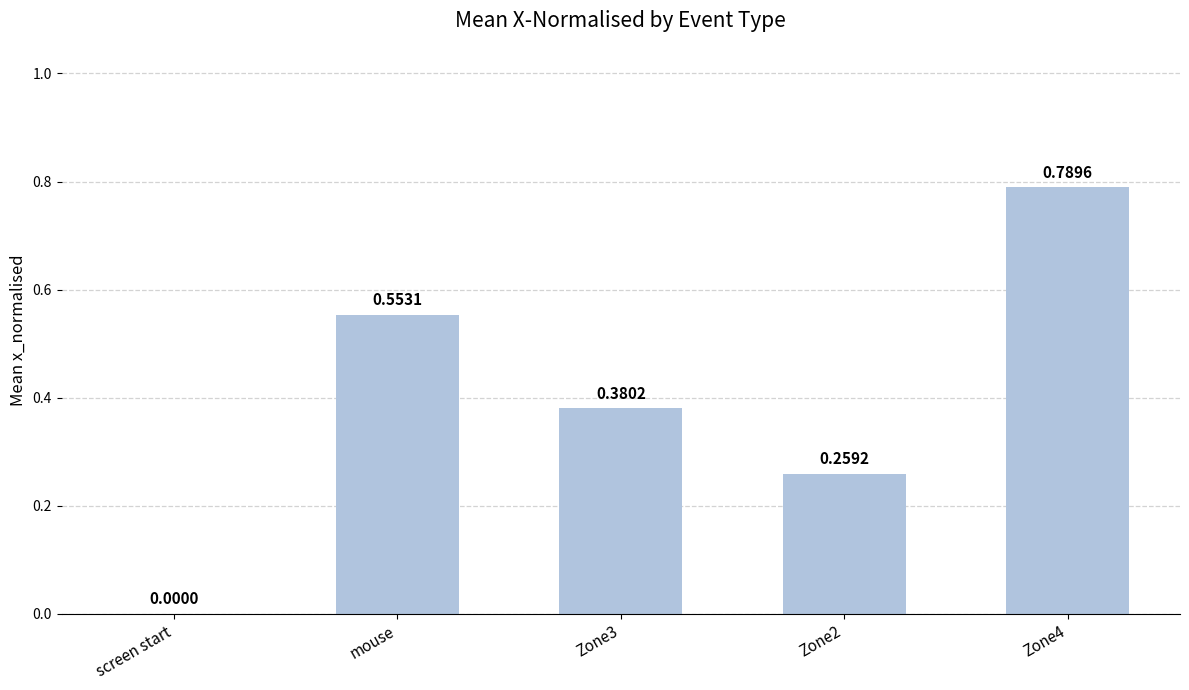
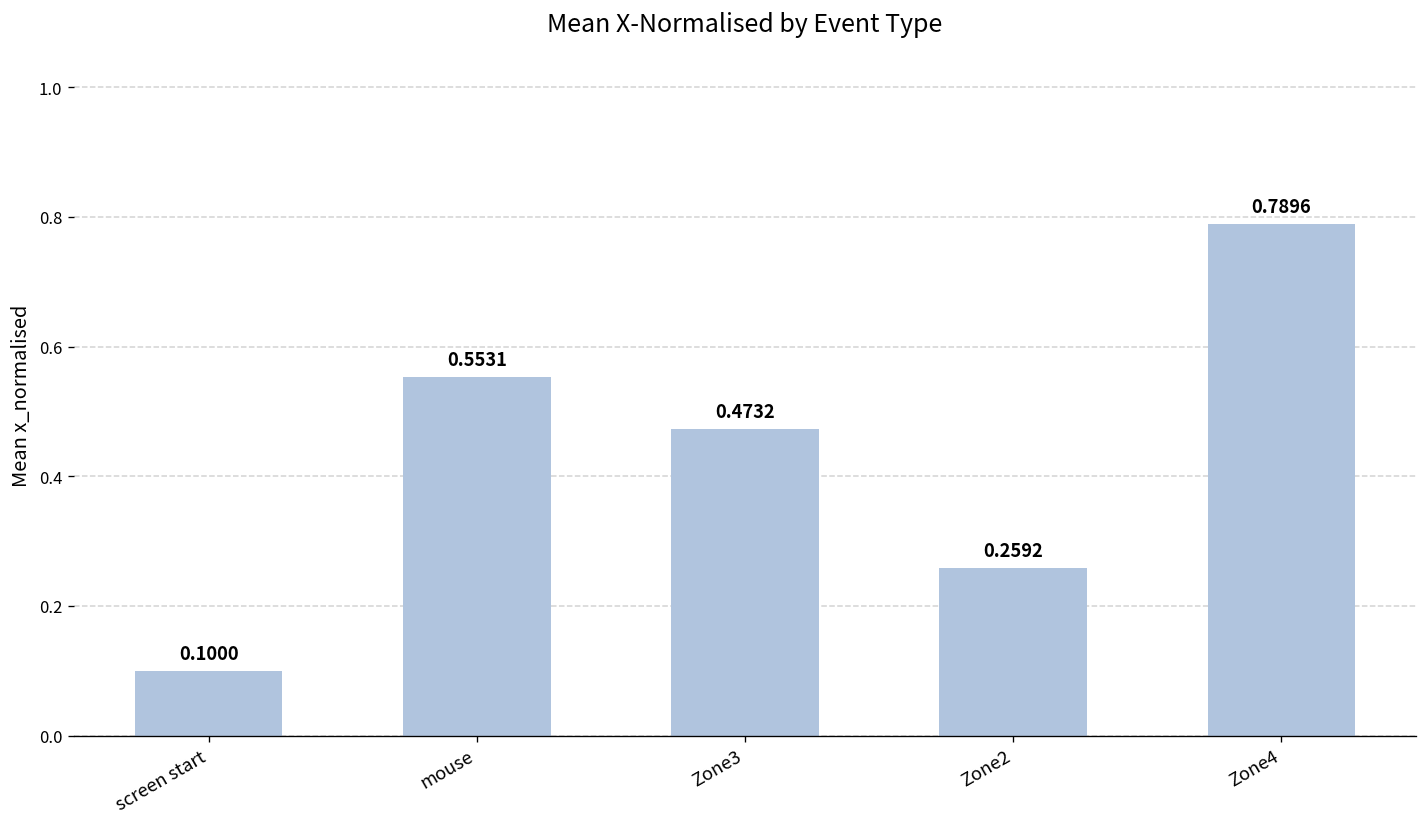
screen start: 0.0000 -> 0.1000
Zone3: 0.3802 -> 0.4732
